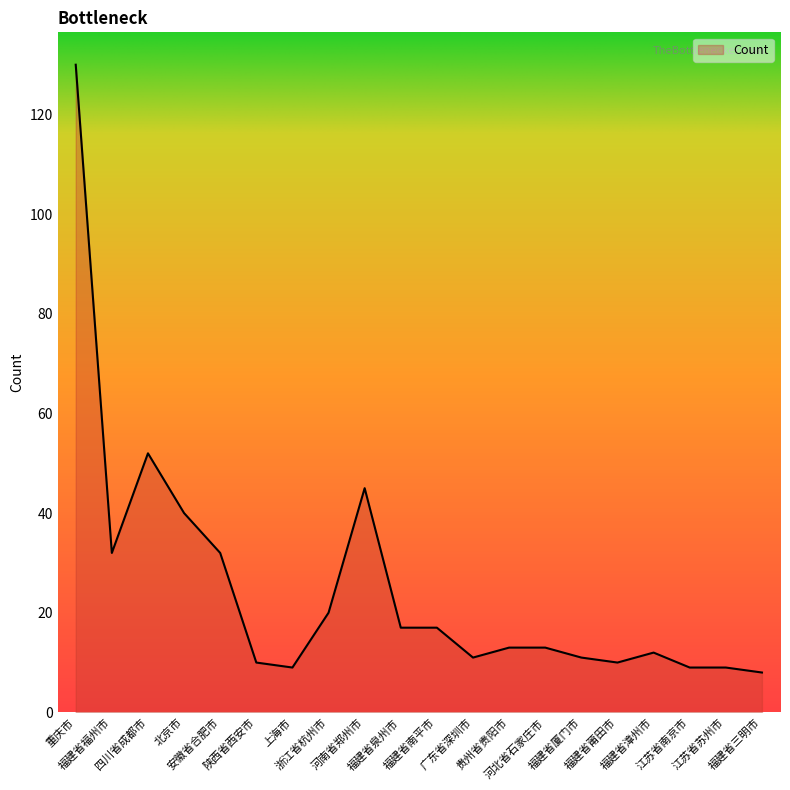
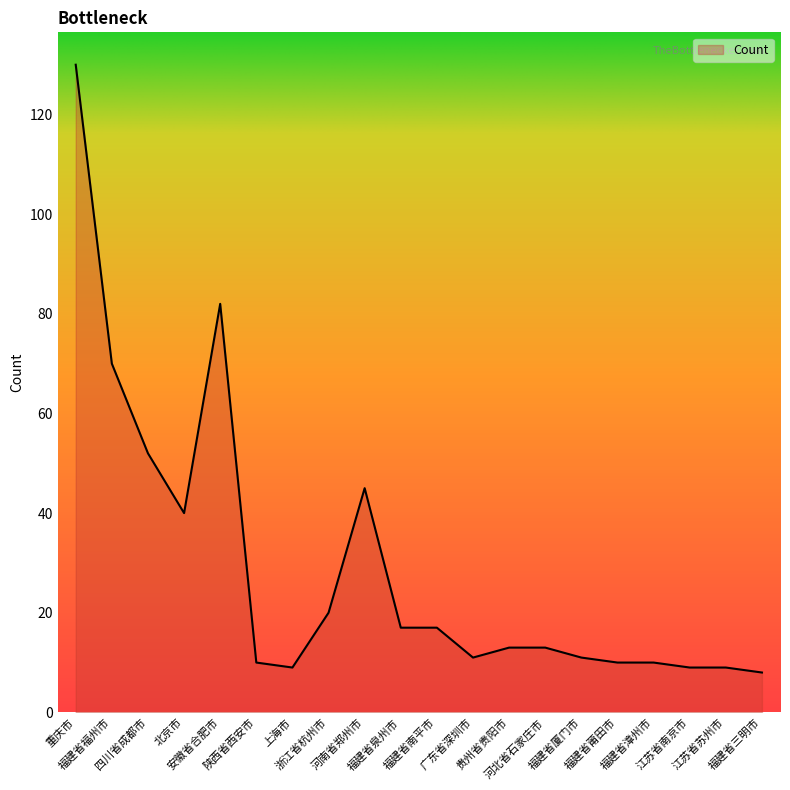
福建省福州市: 32 -> 70
安徽省合肥市: 32 -> 82
福建省漳州市: 12 -> 10
